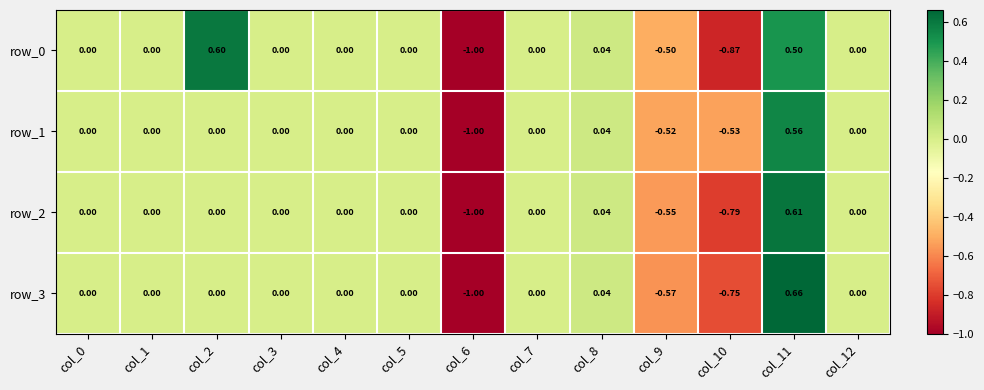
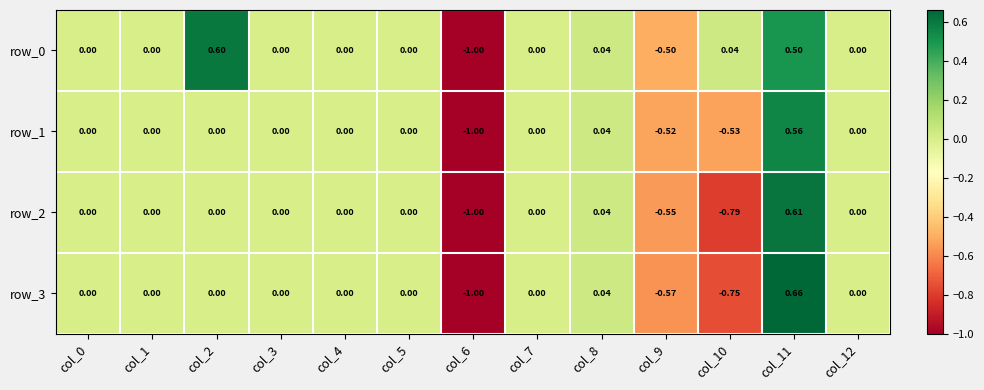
row_0, col_10: -0.87 -> 0.04
